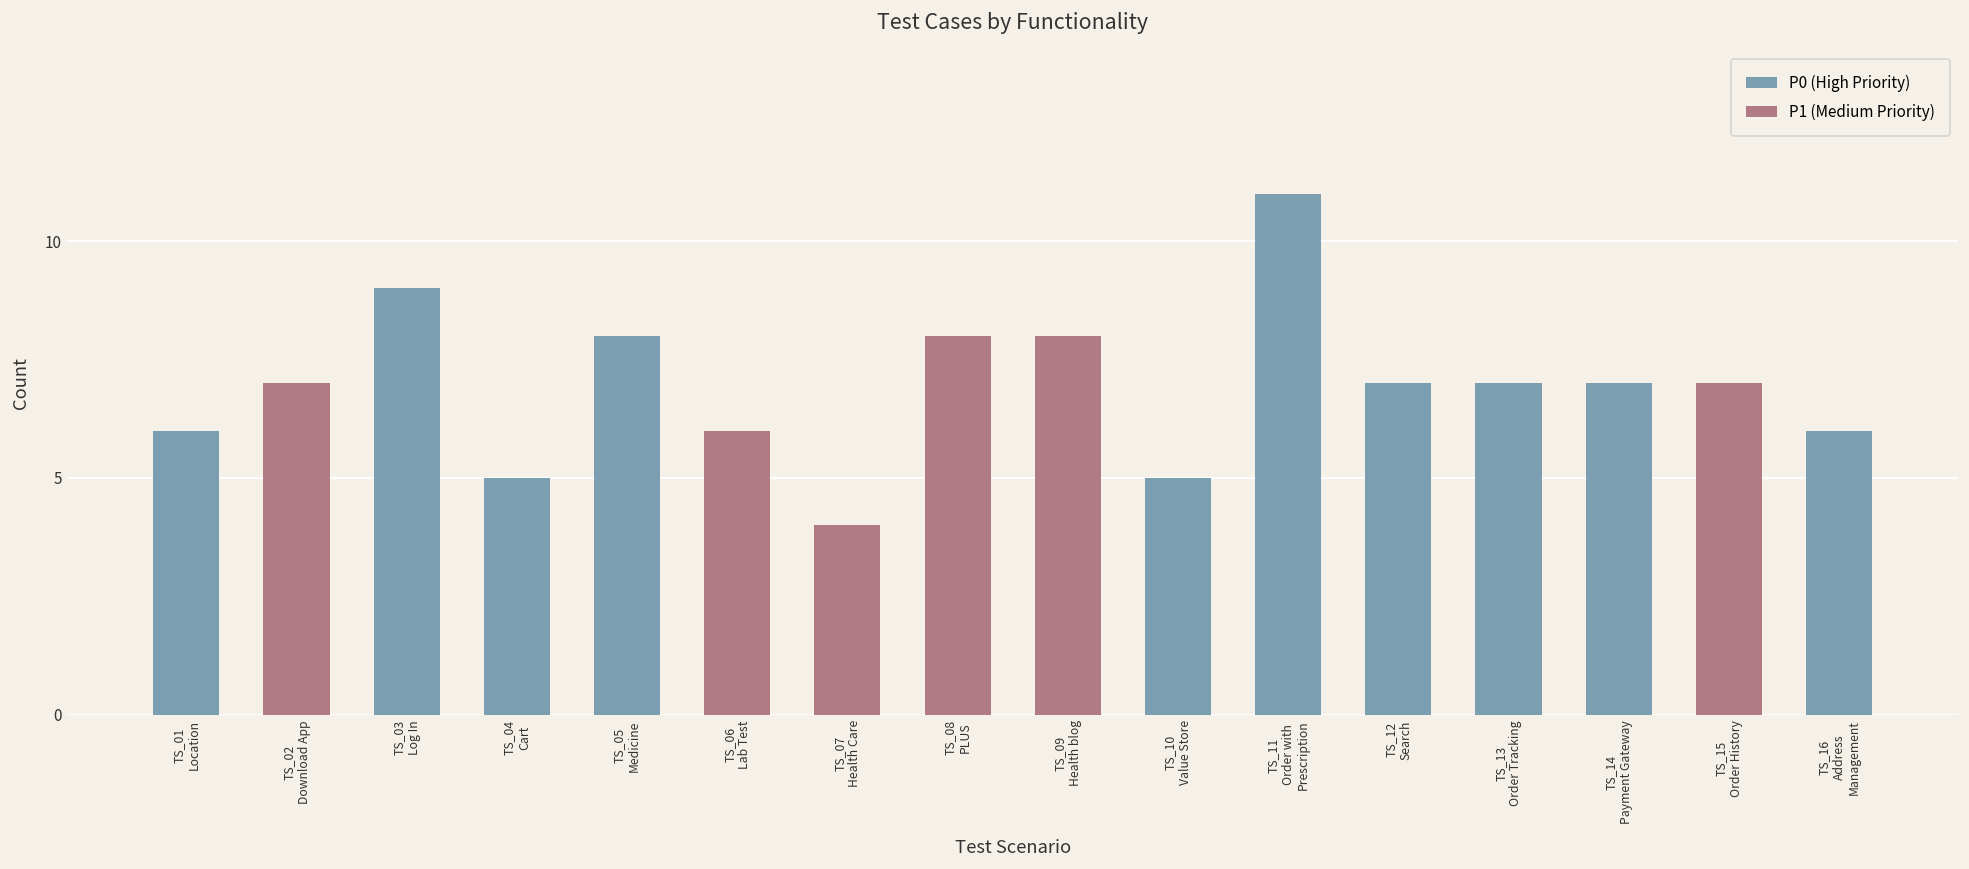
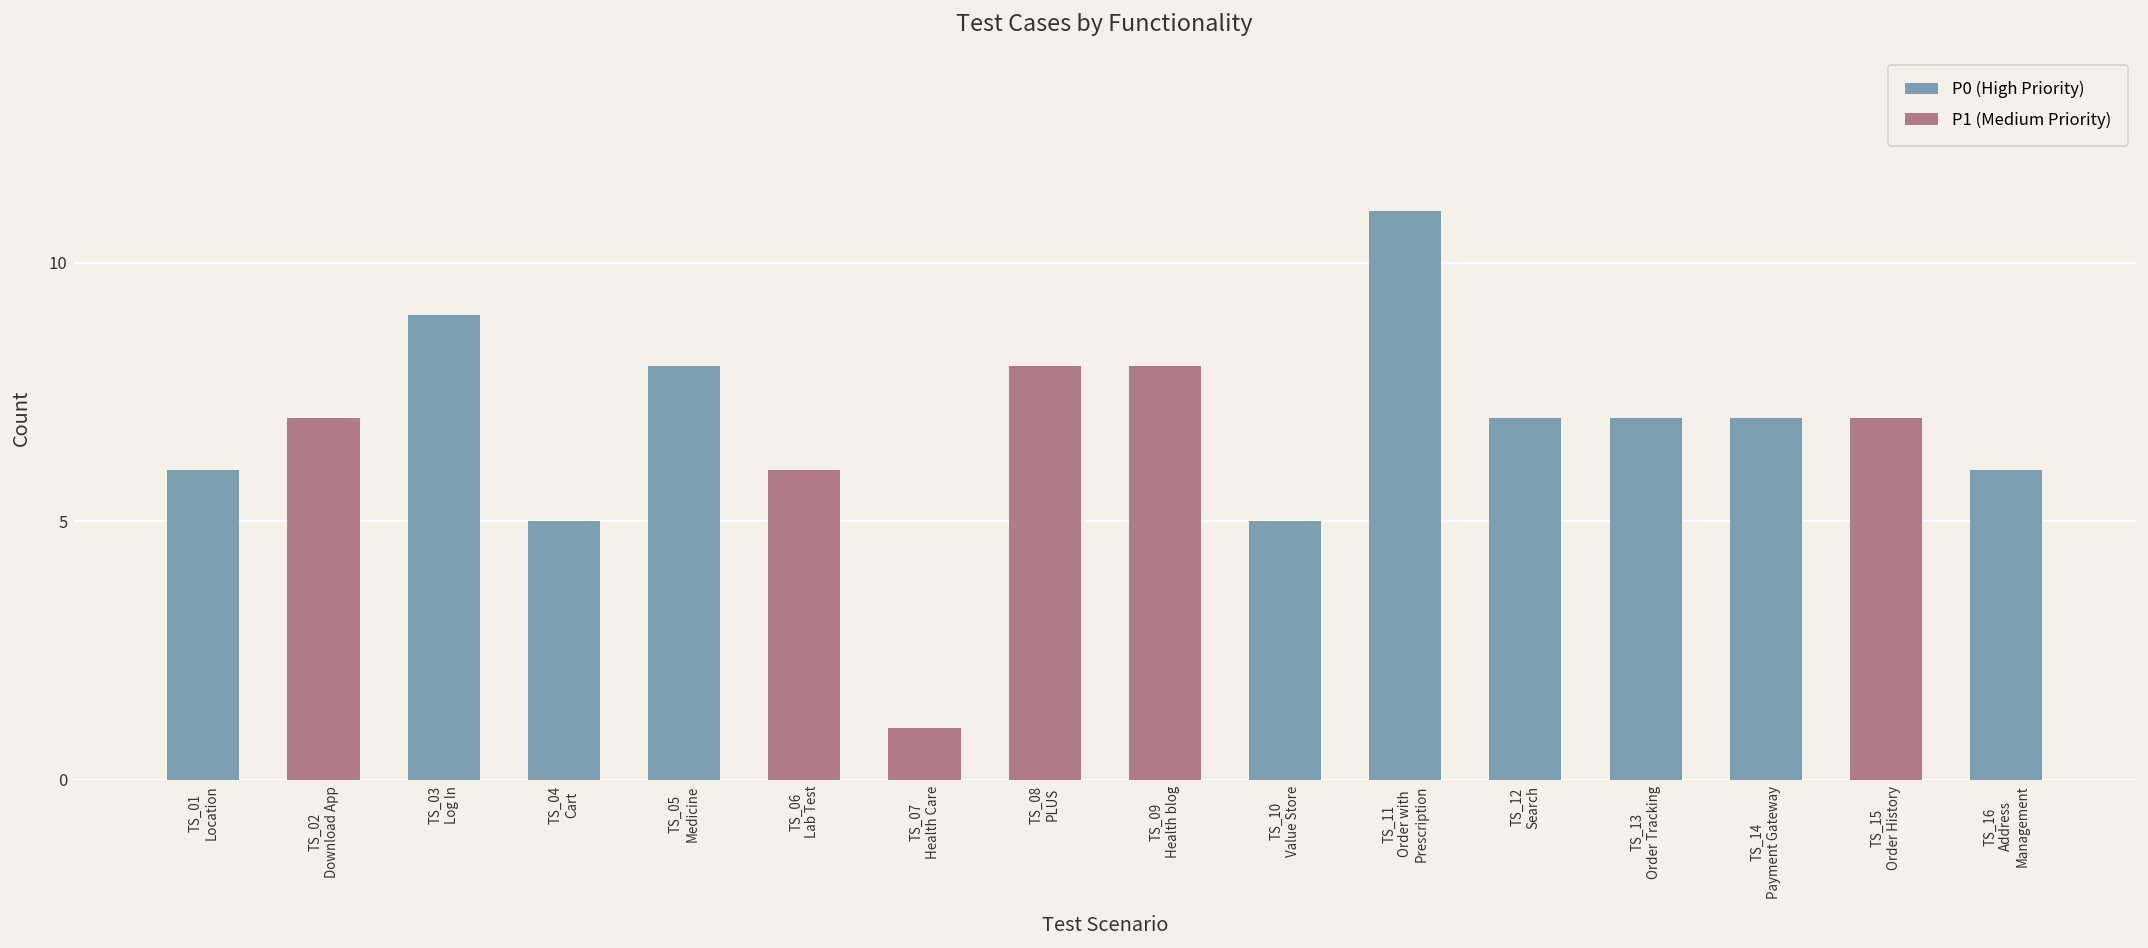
TS_07 Health Care: 4 -> 1
